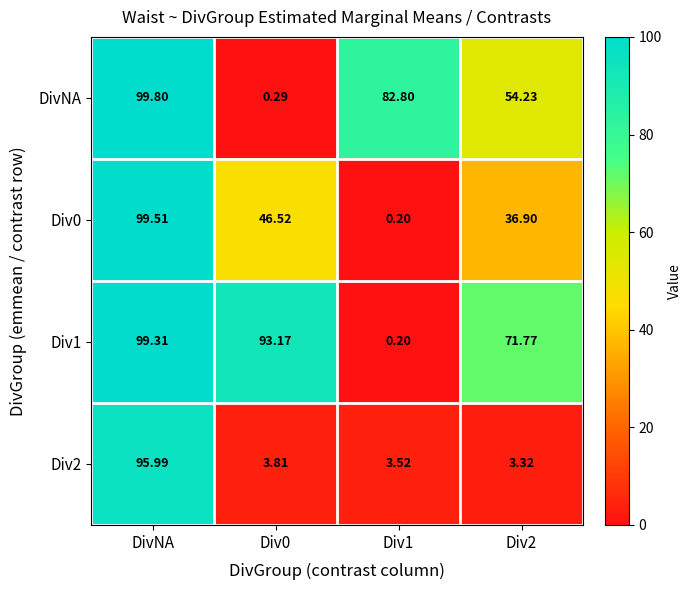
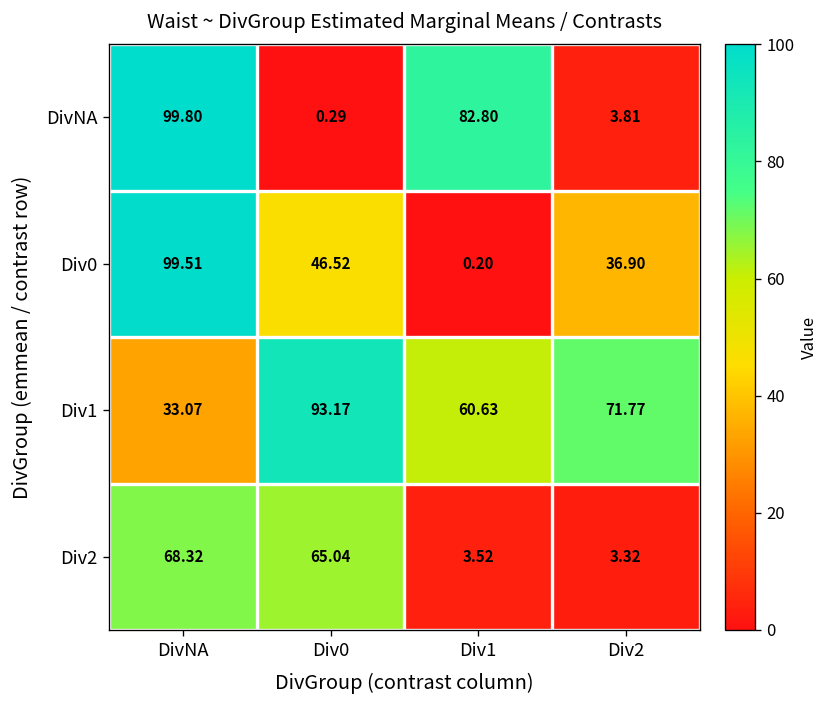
DivNA, Div2: 54.23 -> 3.81
Div1, DivNA: 99.31 -> 33.07
Div1, Div1: 0.20 -> 60.63
Div2, DivNA: 95.99 -> 68.32
Div2, Div0: 3.81 -> 65.04
